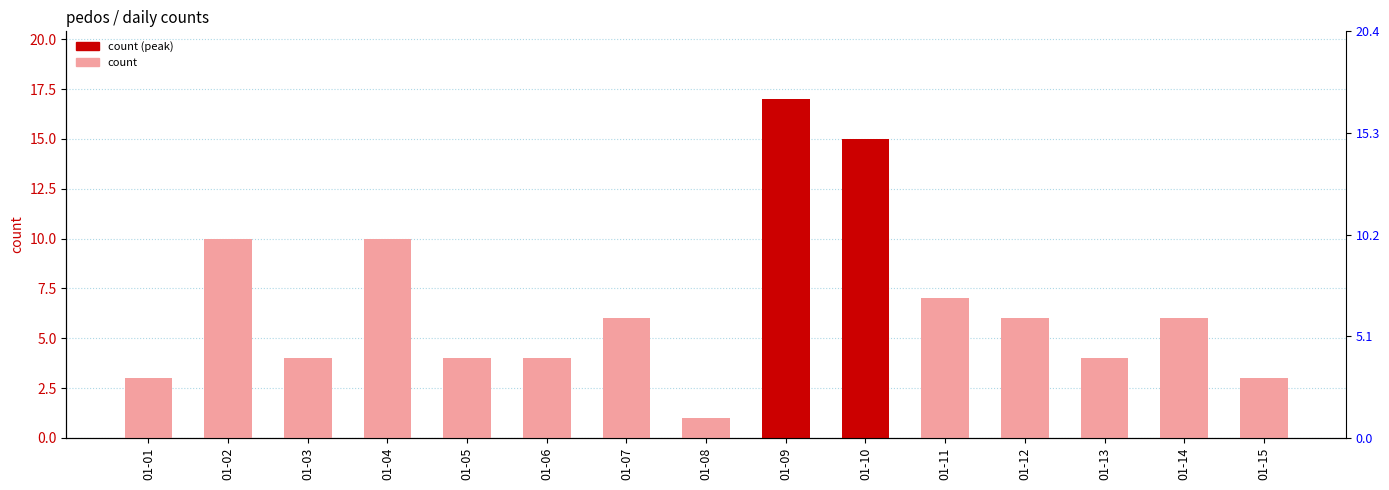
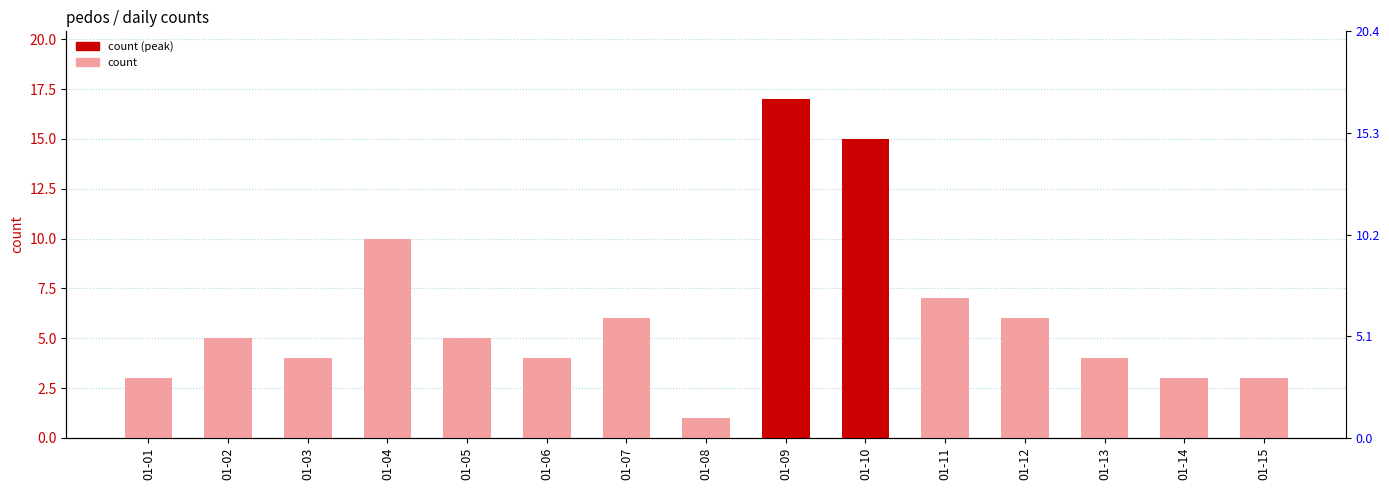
01-02: 10 -> 5
01-05: 4 -> 5
01-14: 6 -> 3
